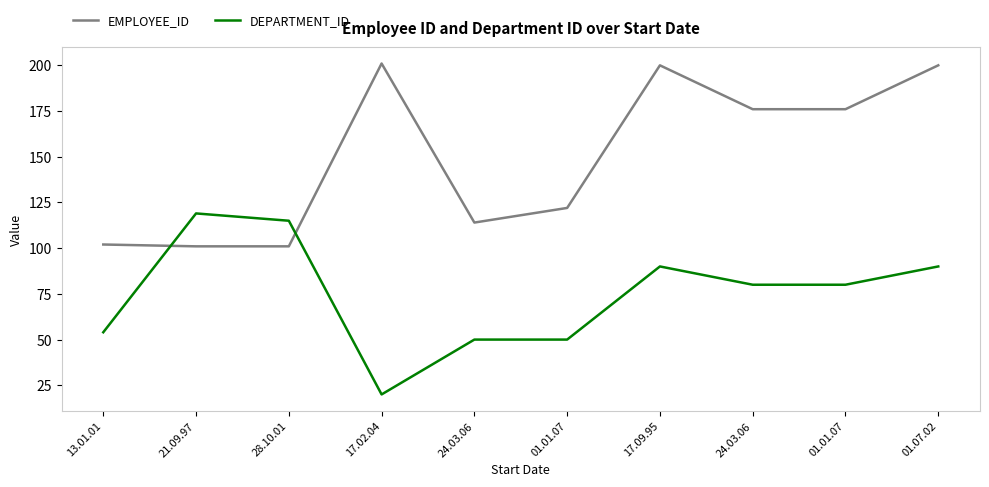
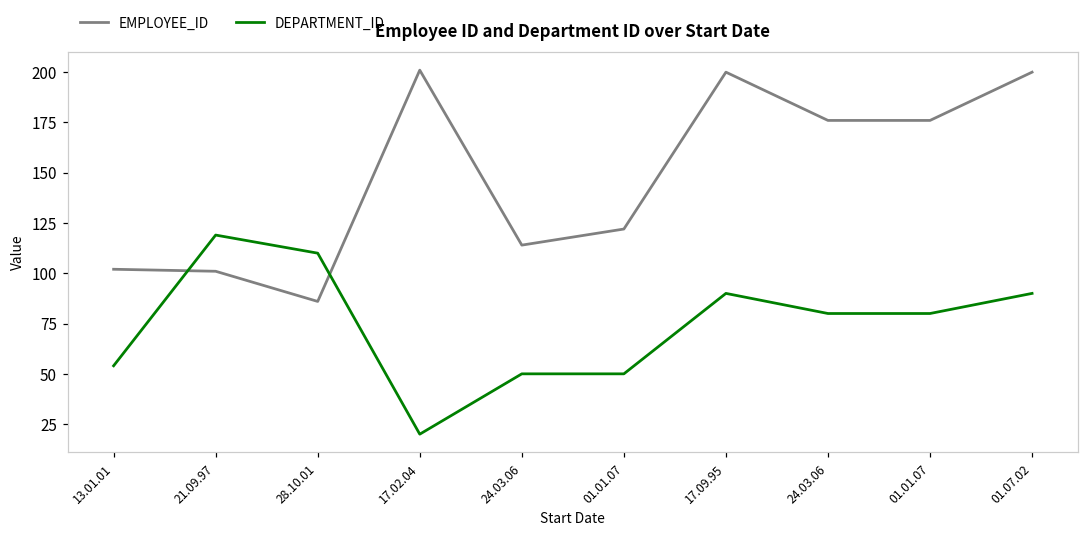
EMPLOYEE_ID, 28.10.01: 101 -> 86
DEPARTMENT_ID, 28.10.01: 115 -> 110
